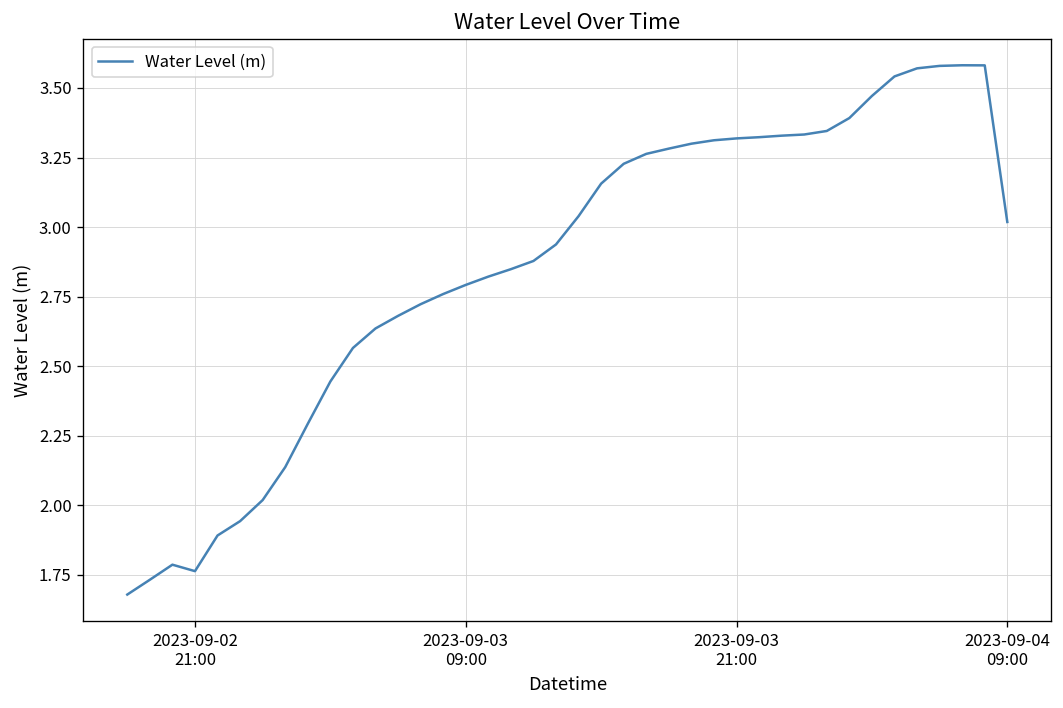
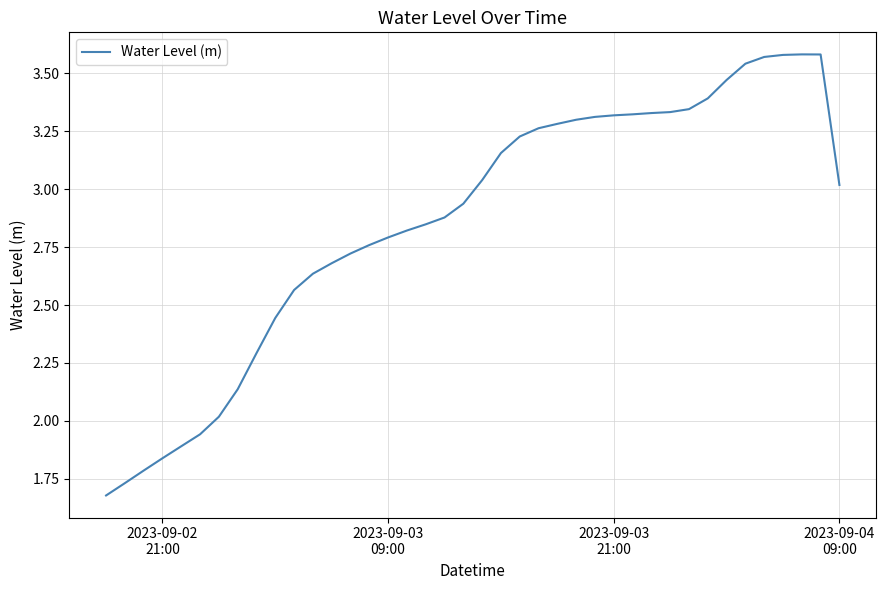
2023-09-02 21:00: 1.76 -> 1.84
